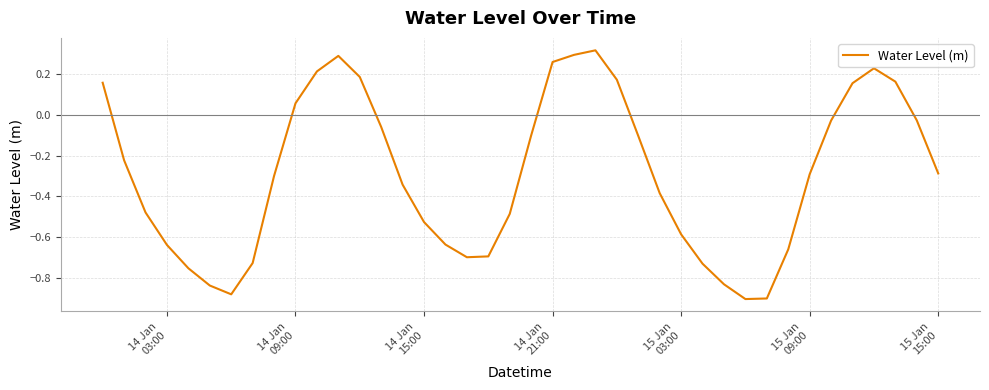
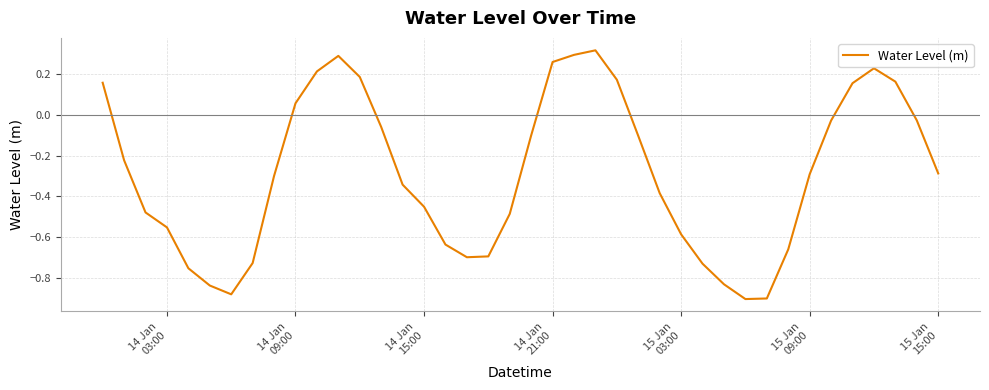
14 Jan 03:00: -0.64 -> -0.55
14 Jan 15:00: -0.53 -> -0.45
